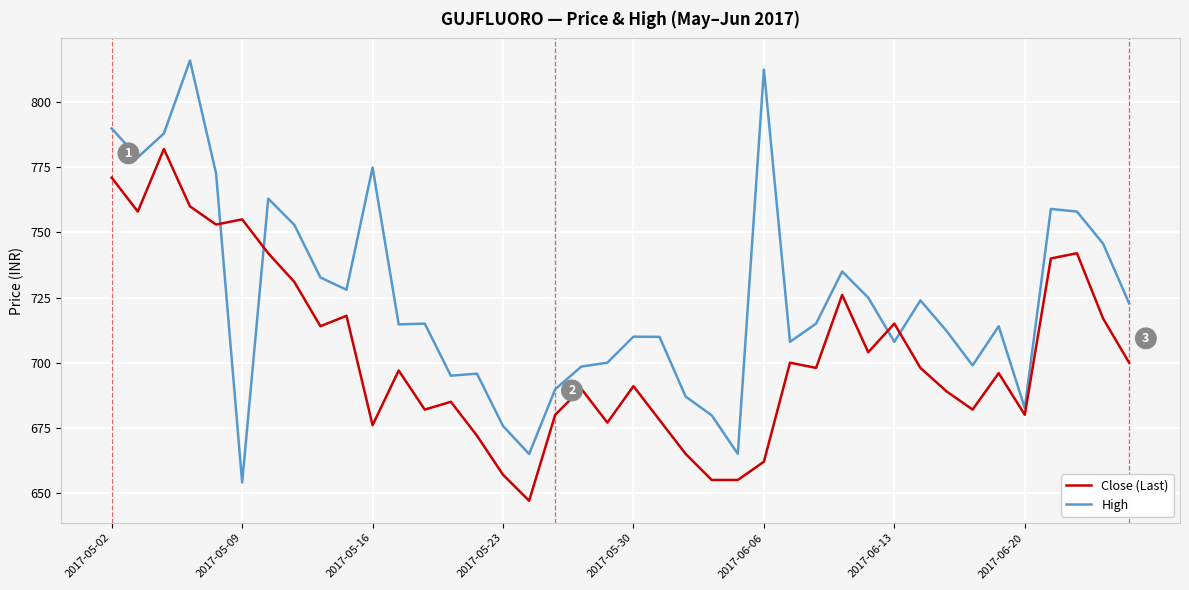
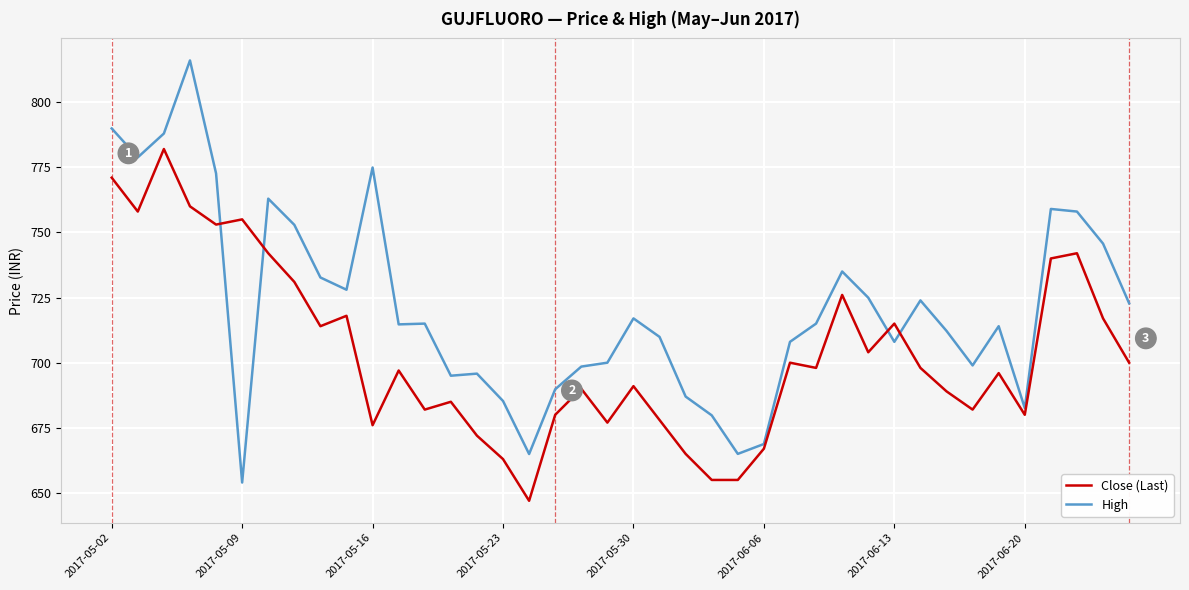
Close (Last), 2017-05-23: 657 -> 663
High, 2017-05-23: 676 -> 685
High, 2017-05-30: 710 -> 717
Close (Last), 2017-06-06: 662 -> 667
High, 2017-06-06: 813 -> 669
